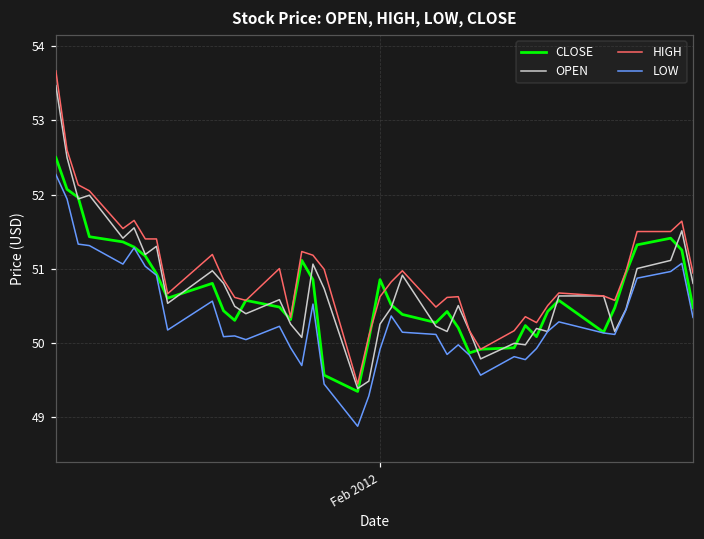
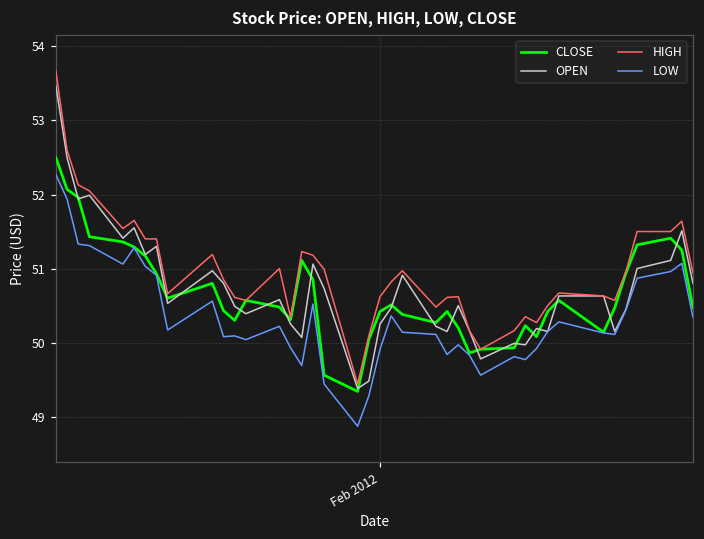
CLOSE, Feb 2012: 50.9 -> 50.4
